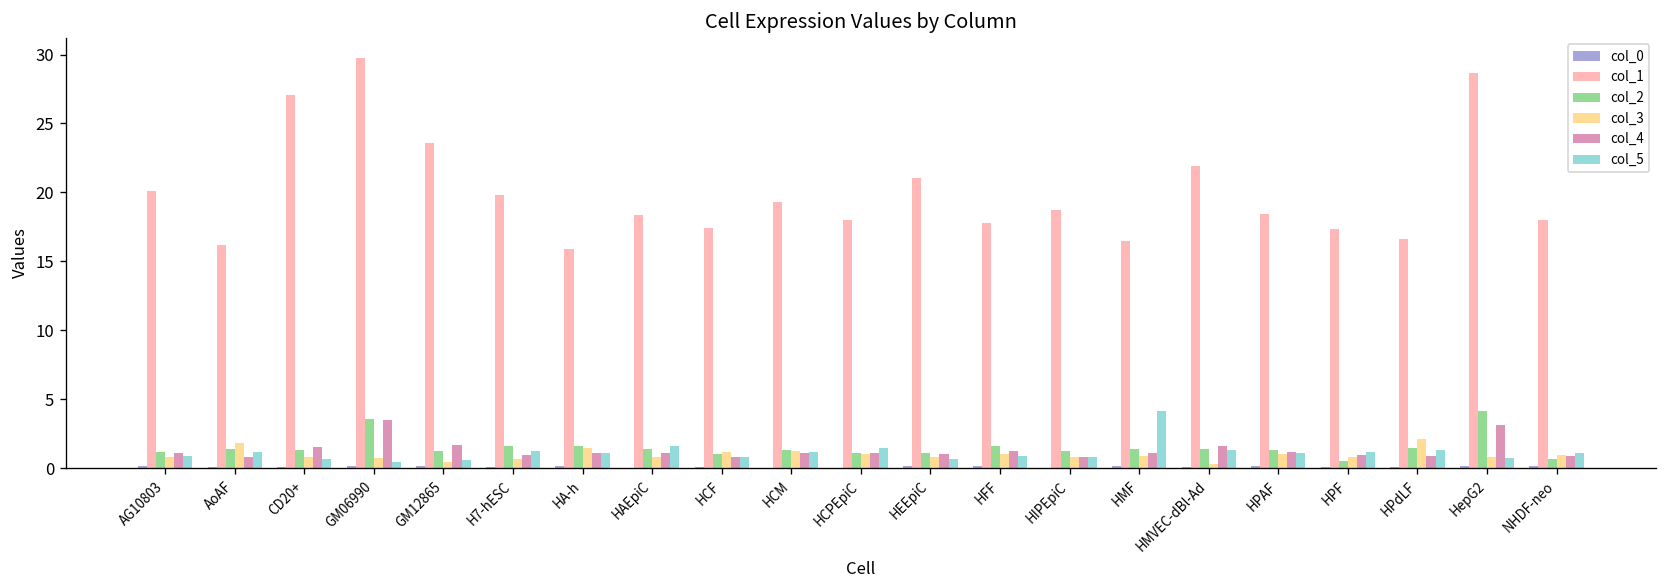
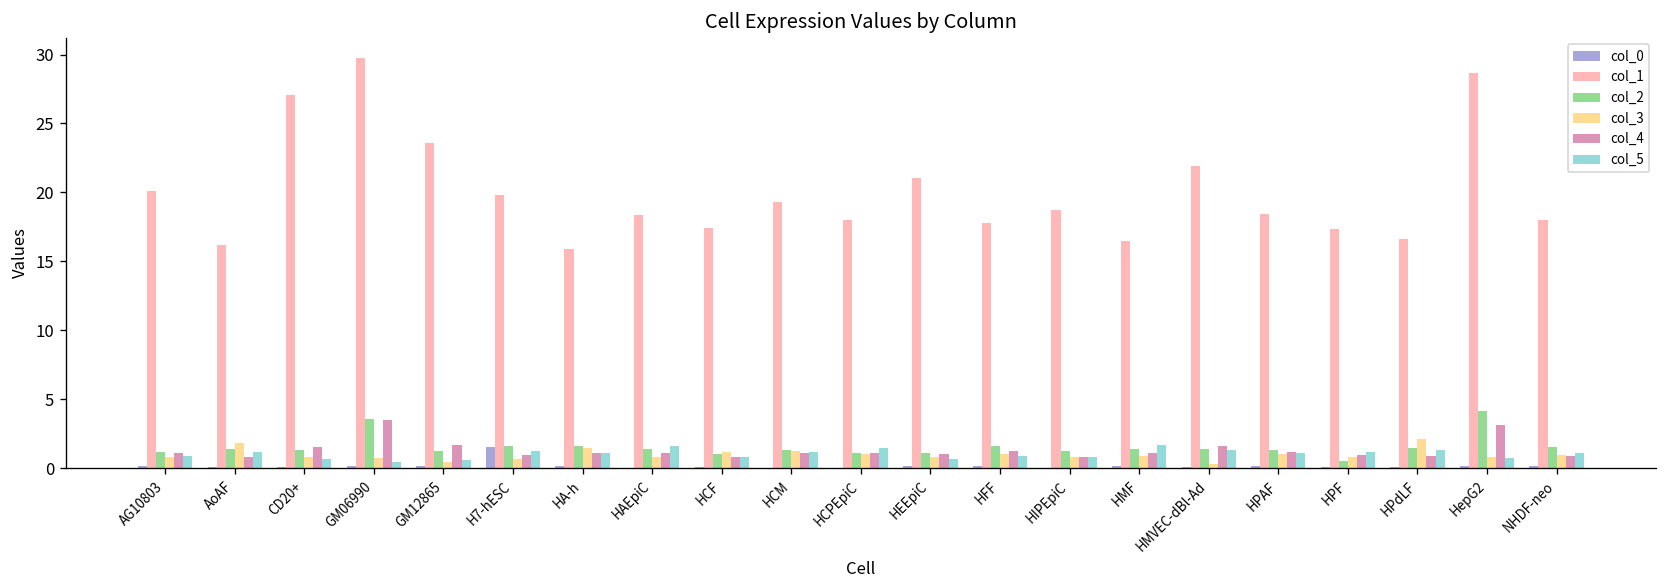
col_0, H7-hESC: 0.1 -> 1.5
col_5, HMF: 4.1 -> 1.7
col_2, NHDF-neo: 0.7 -> 1.5
